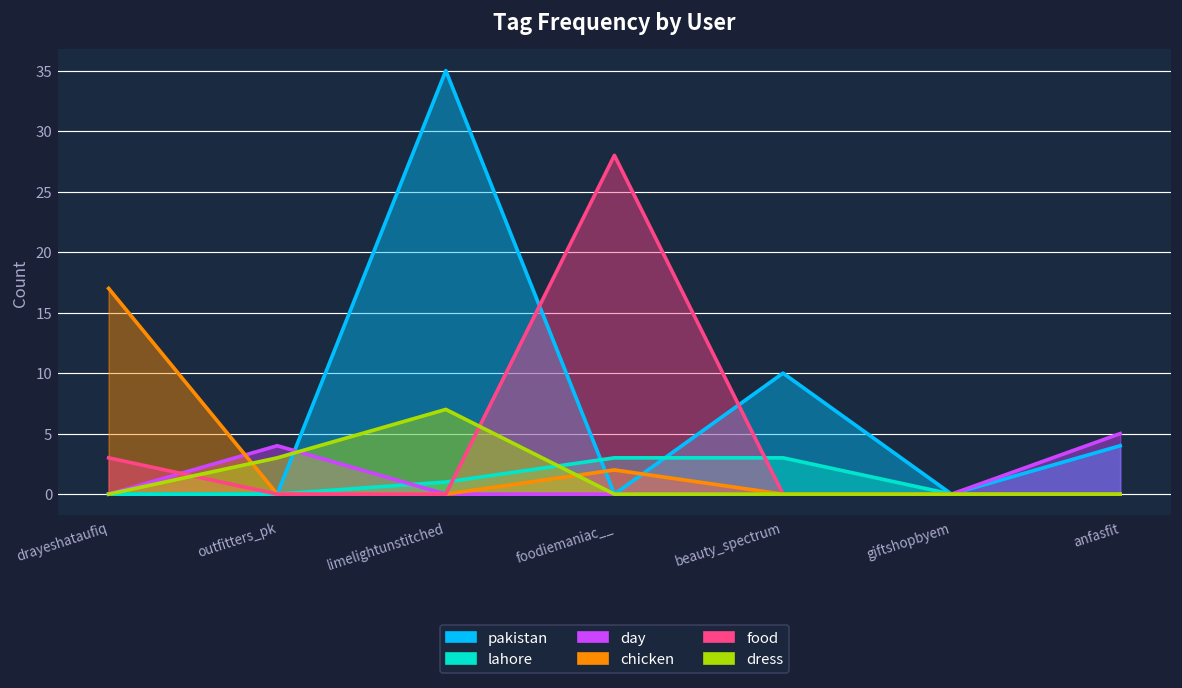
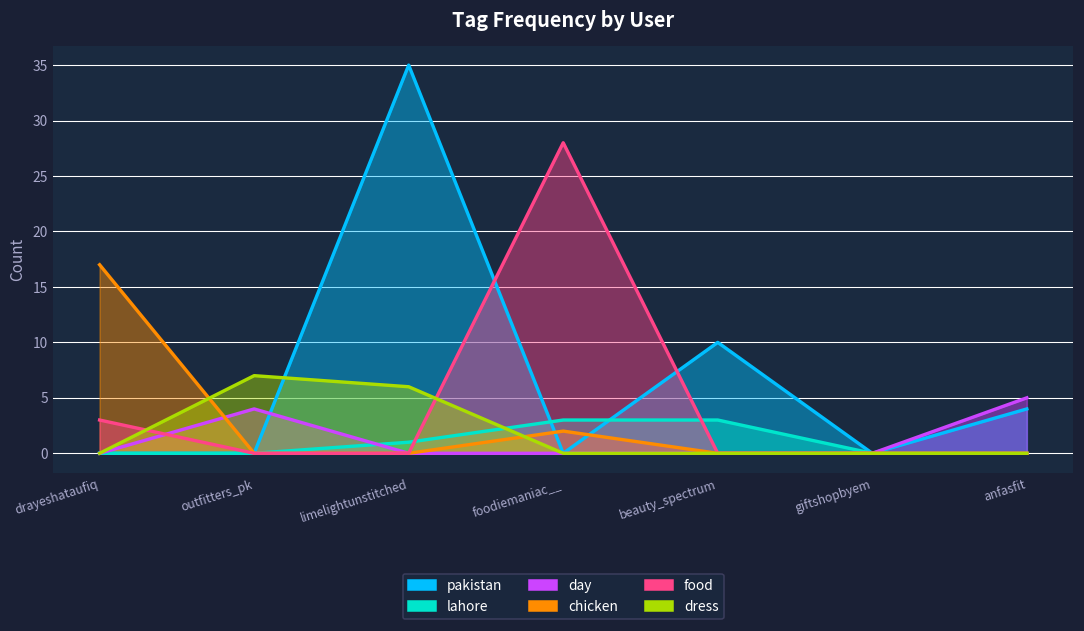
dress, outfitters_pk: 3 -> 7
dress, limelightunstitched: 7 -> 6
